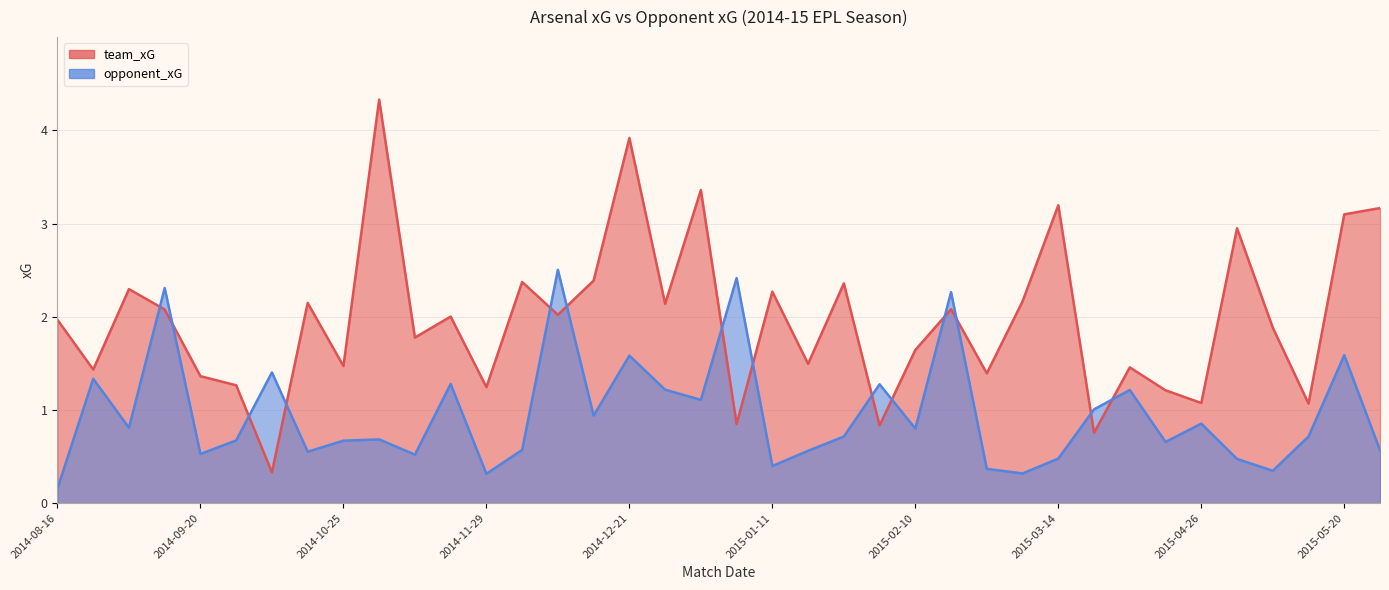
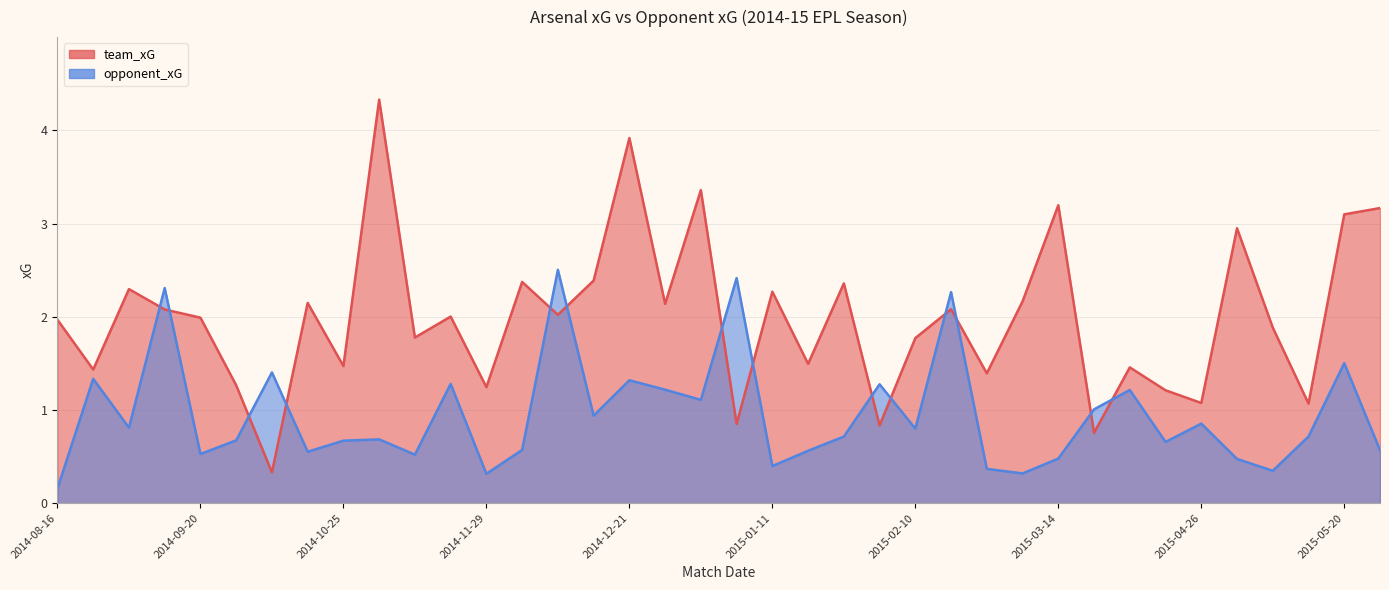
team_xG, 2014-09-20: 1.4 -> 2.0
opponent_xG, 2014-12-21: 1.6 -> 1.3
team_xG, 2015-02-10: 1.6 -> 1.8
opponent_xG, 2015-05-20: 1.6 -> 1.5
